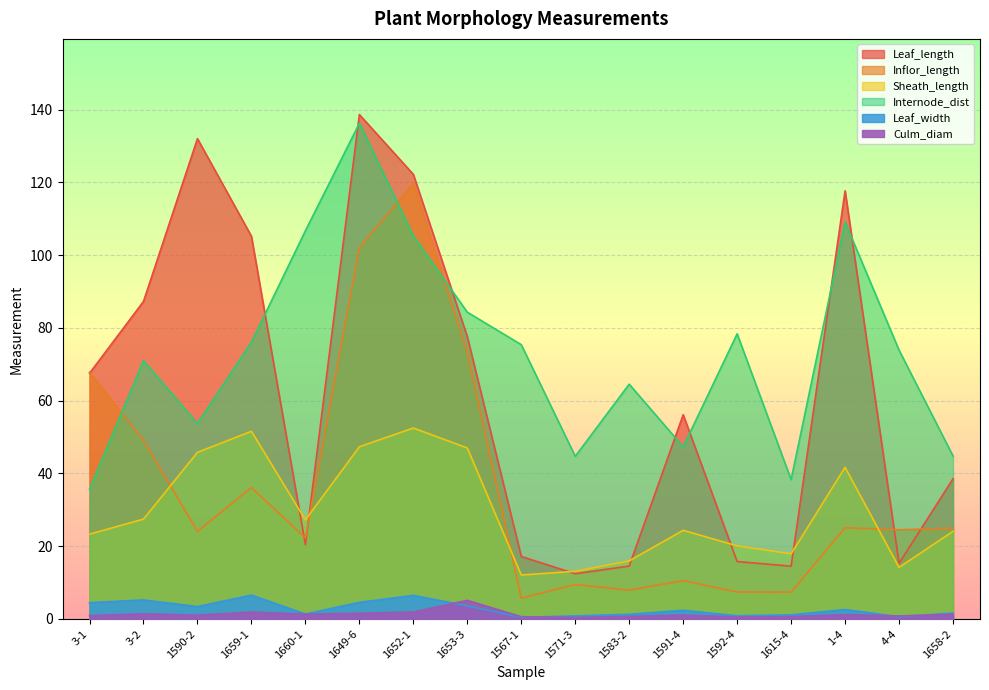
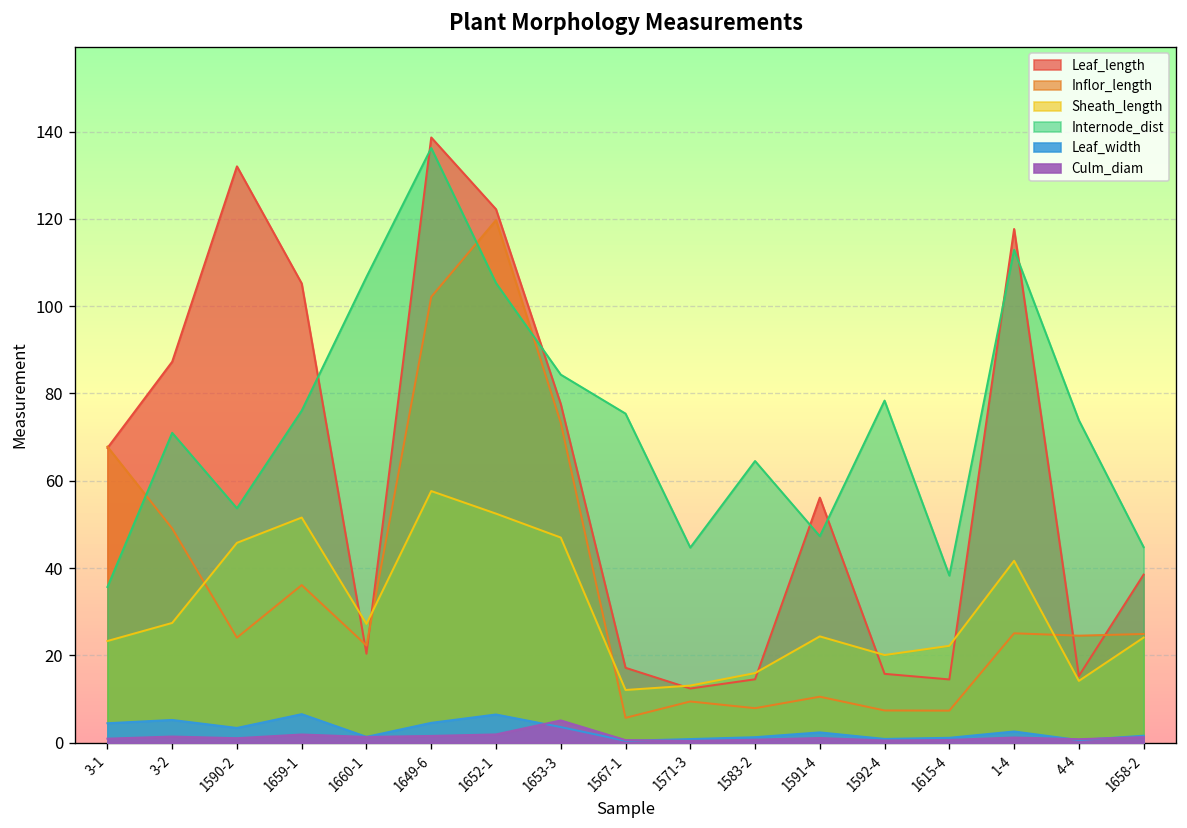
Sheath_length, 1649-6: 47 -> 58
Sheath_length, 1615-4: 18 -> 22
Internode_dist, 1-4: 109 -> 113
